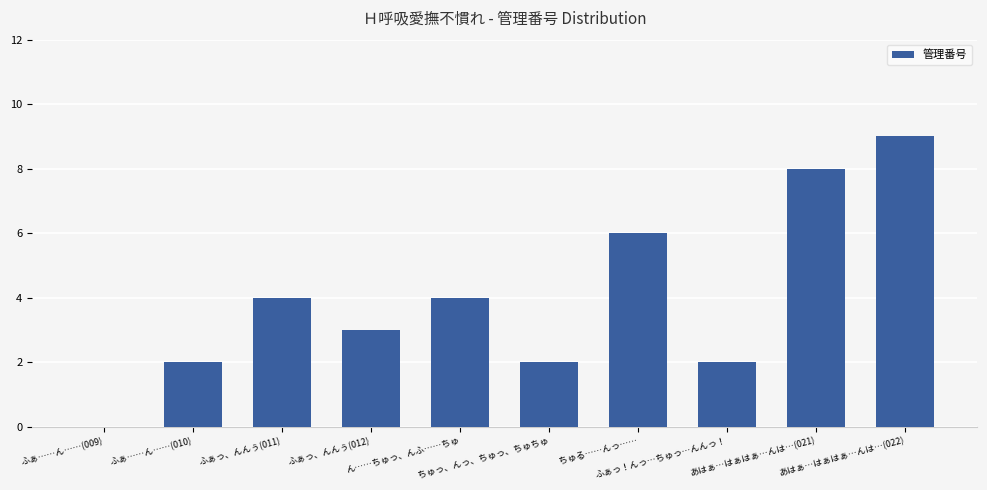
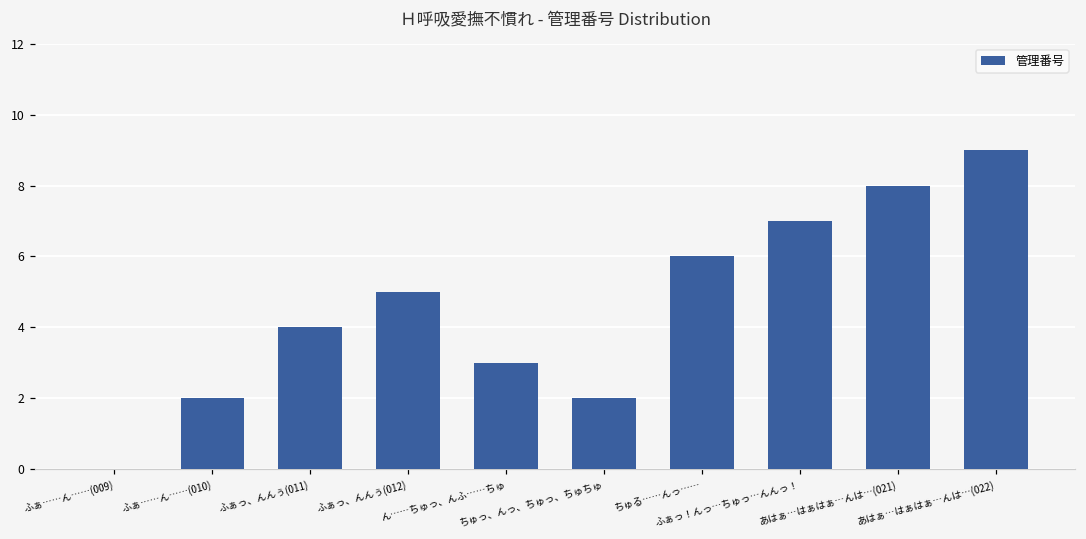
ふぁっ、んんぅ(012): 3 -> 5
ん……ちゅっ、んふ……ちゅ: 4 -> 3
ふぁっ！んっ…ちゅっ…んんっ！: 2 -> 7
